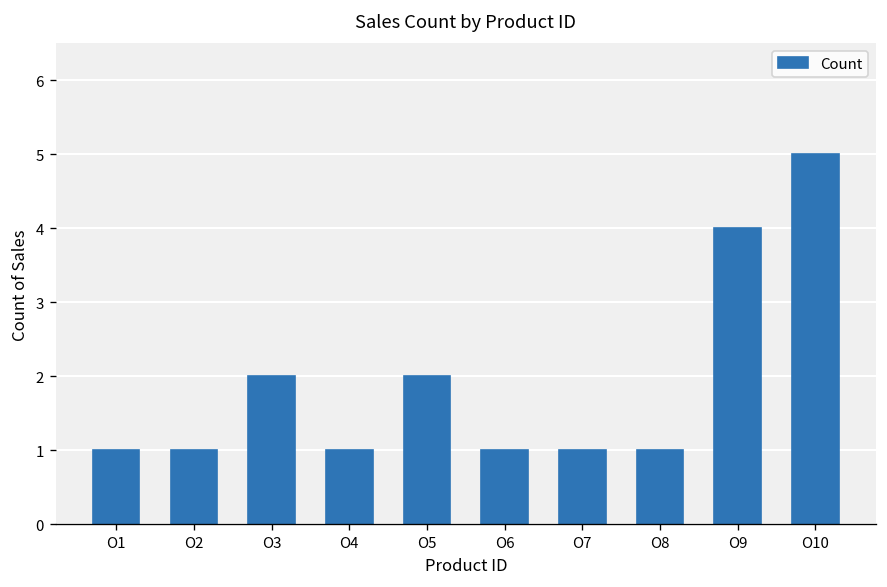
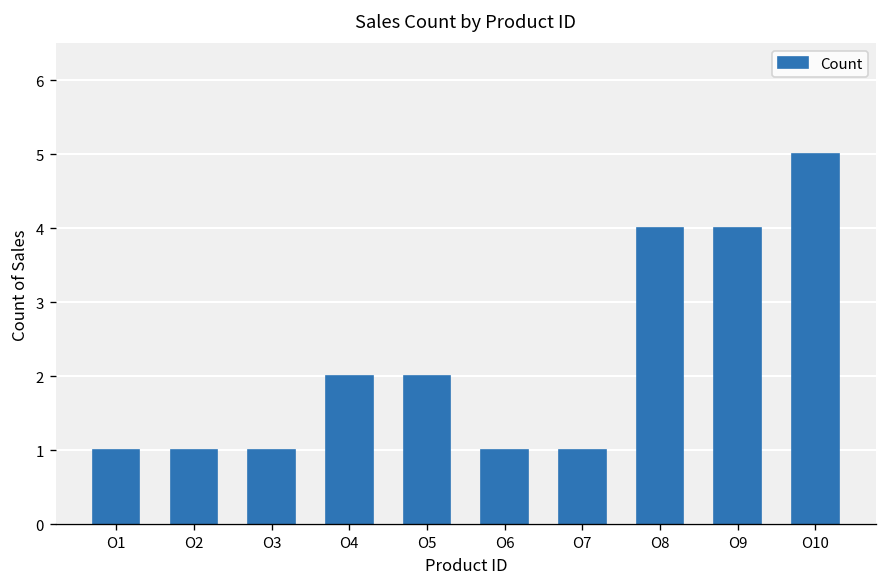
O3: 2 -> 1
O4: 1 -> 2
O8: 1 -> 4
